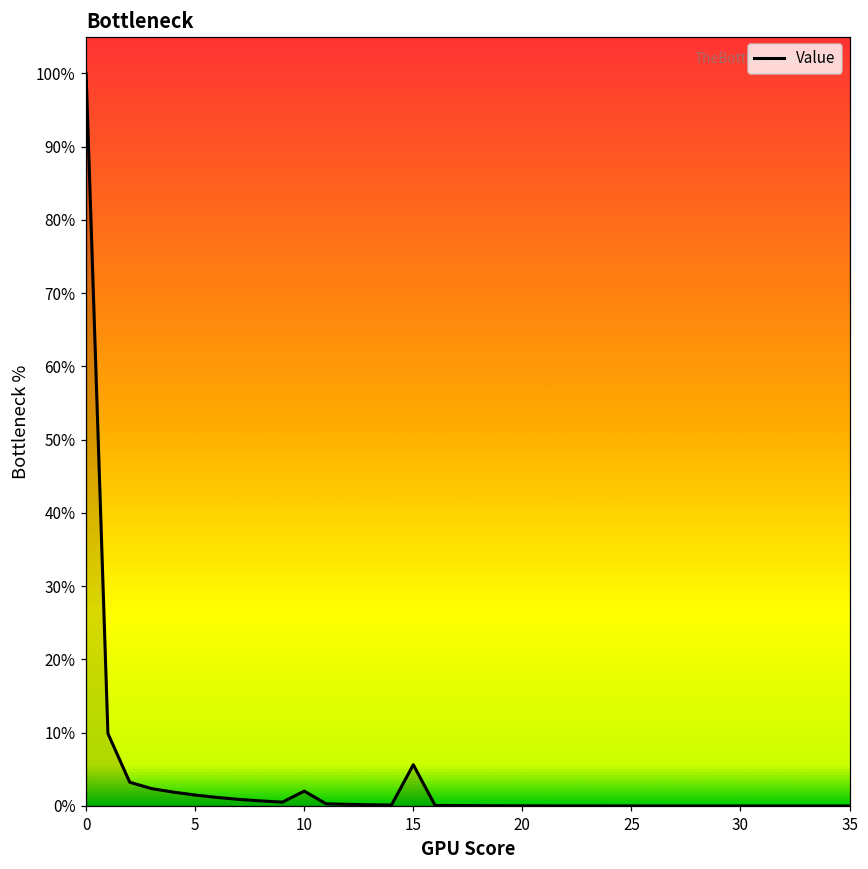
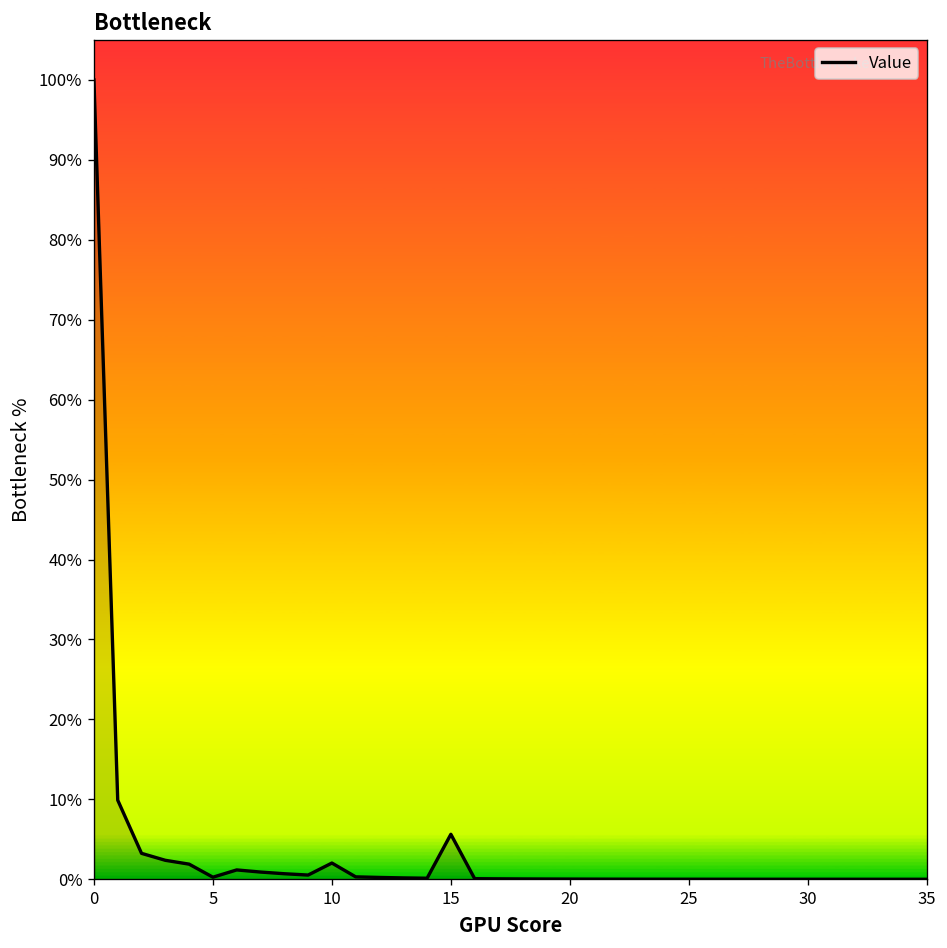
5: 1% -> 0%
